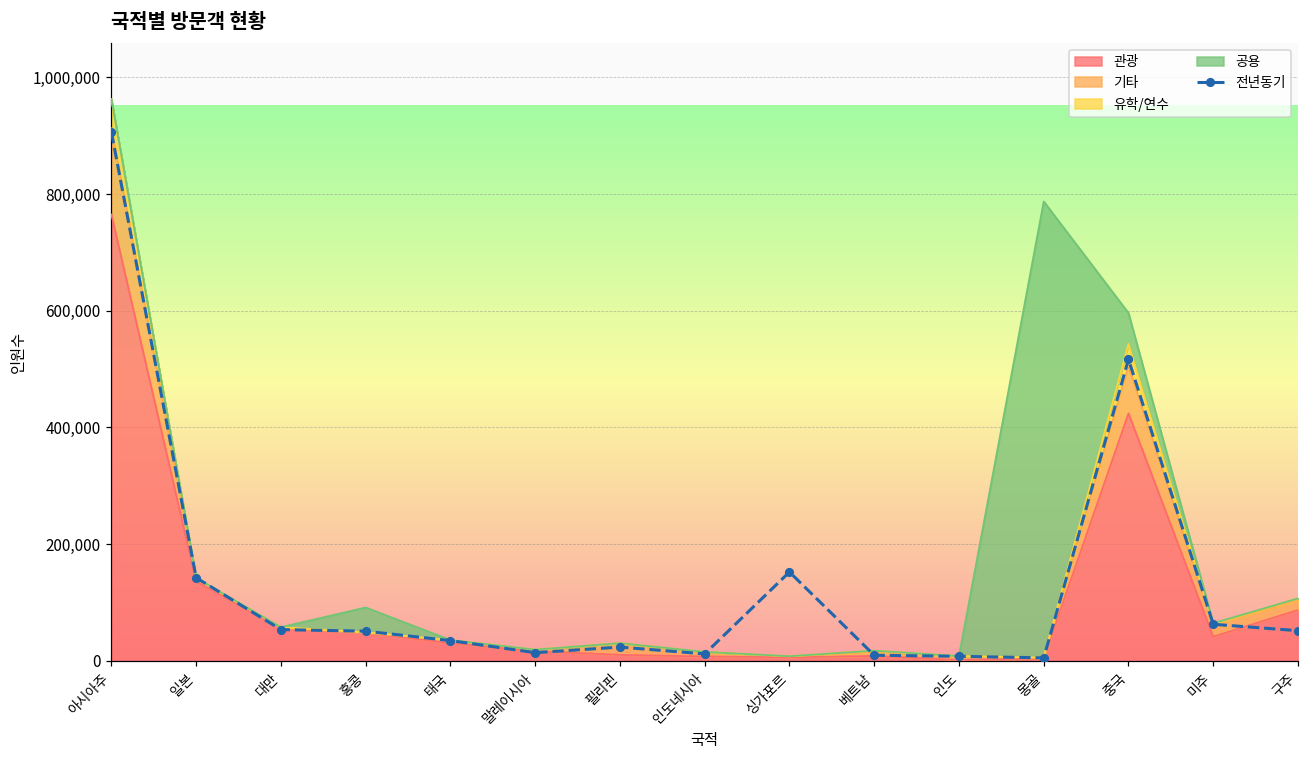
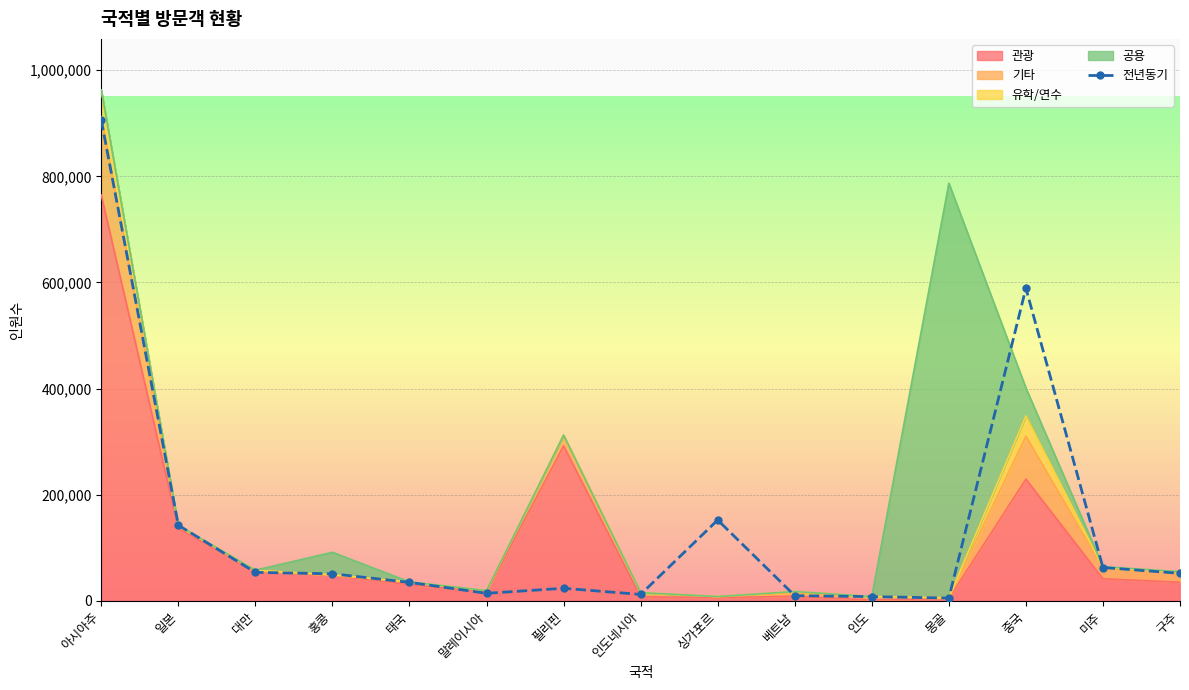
관광, 필리핀: 10,000 -> 290,000
관광, 중국: 420,000 -> 230,000
전년동기, 중국: 520,000 -> 590,000
관광, 구주: 90,000 -> 40,000
